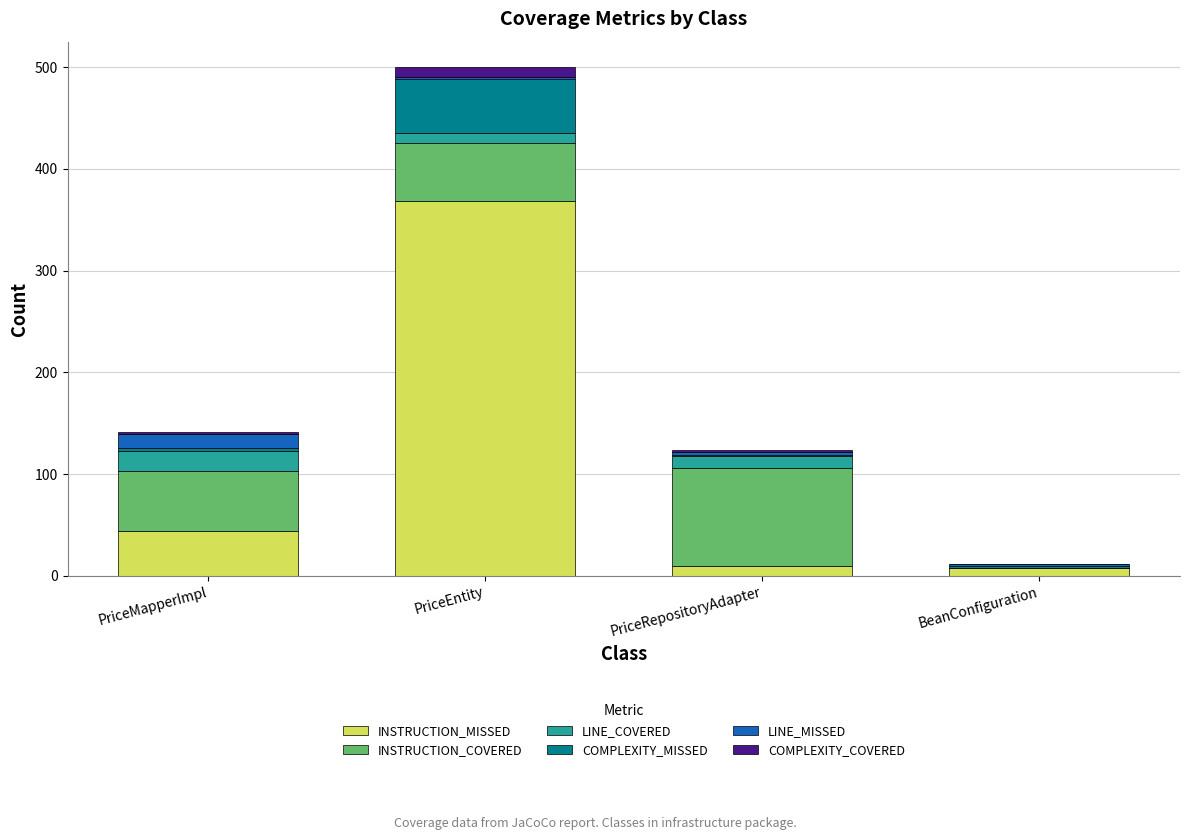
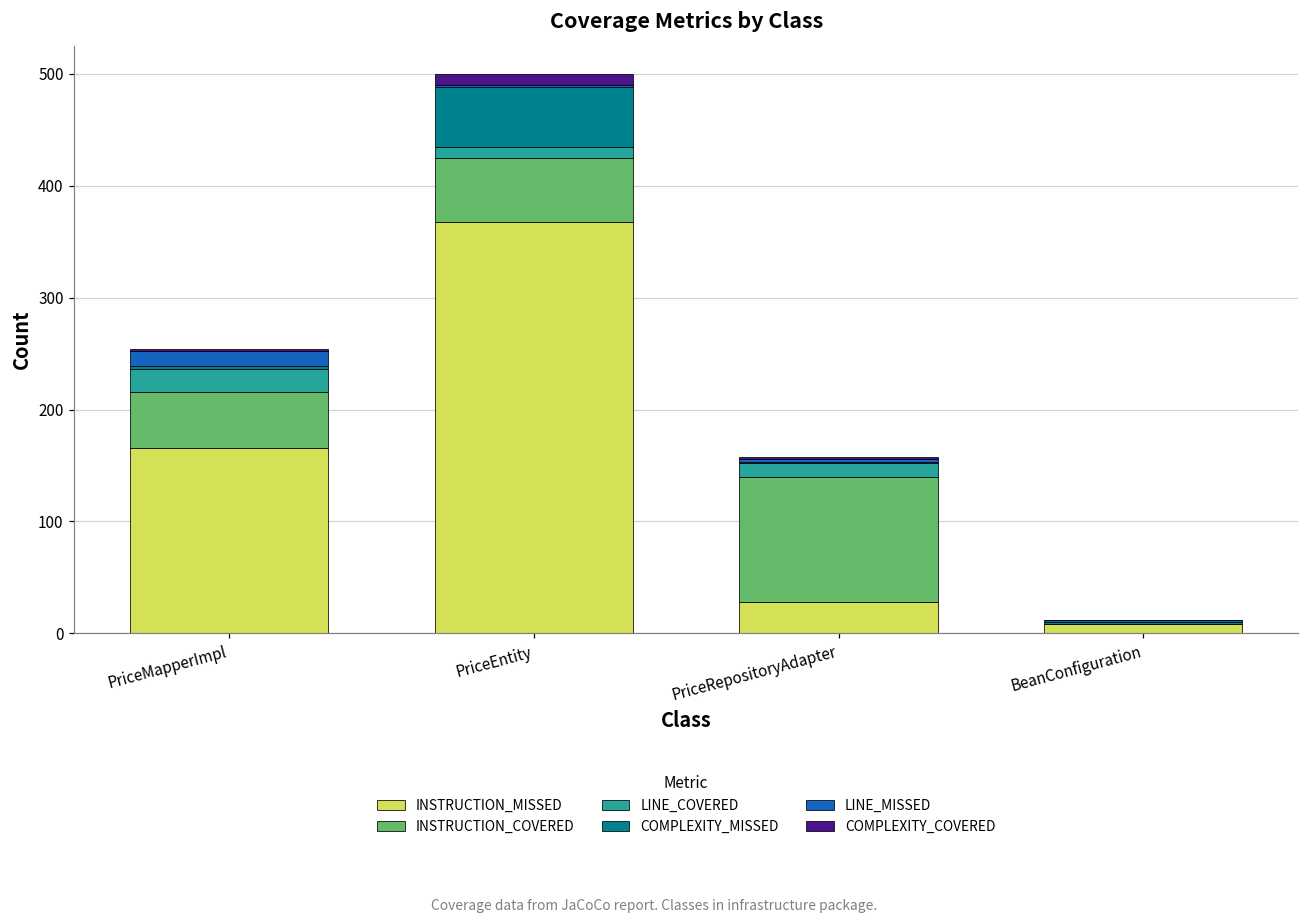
INSTRUCTION_MISSED, PriceMapperImpl: 44 -> 166
INSTRUCTION_COVERED, PriceMapperImpl: 59 -> 50
INSTRUCTION_MISSED, PriceRepositoryAdapter: 10 -> 28
INSTRUCTION_COVERED, PriceRepositoryAdapter: 96 -> 112
